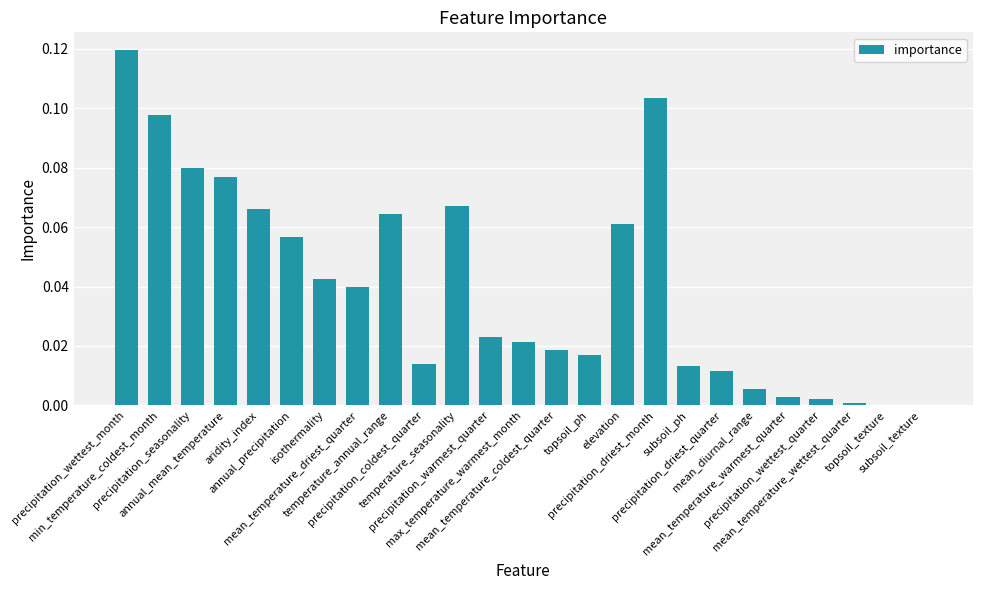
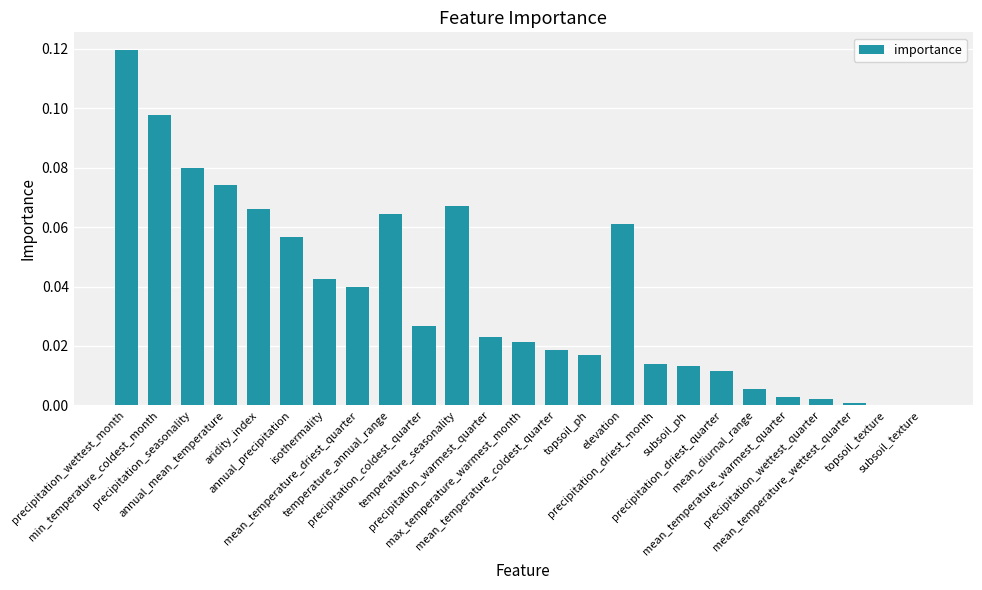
annual_mean_temperature: 0.077 -> 0.074
precipitation_coldest_quarter: 0.014 -> 0.027
precipitation_driest_month: 0.104 -> 0.014
